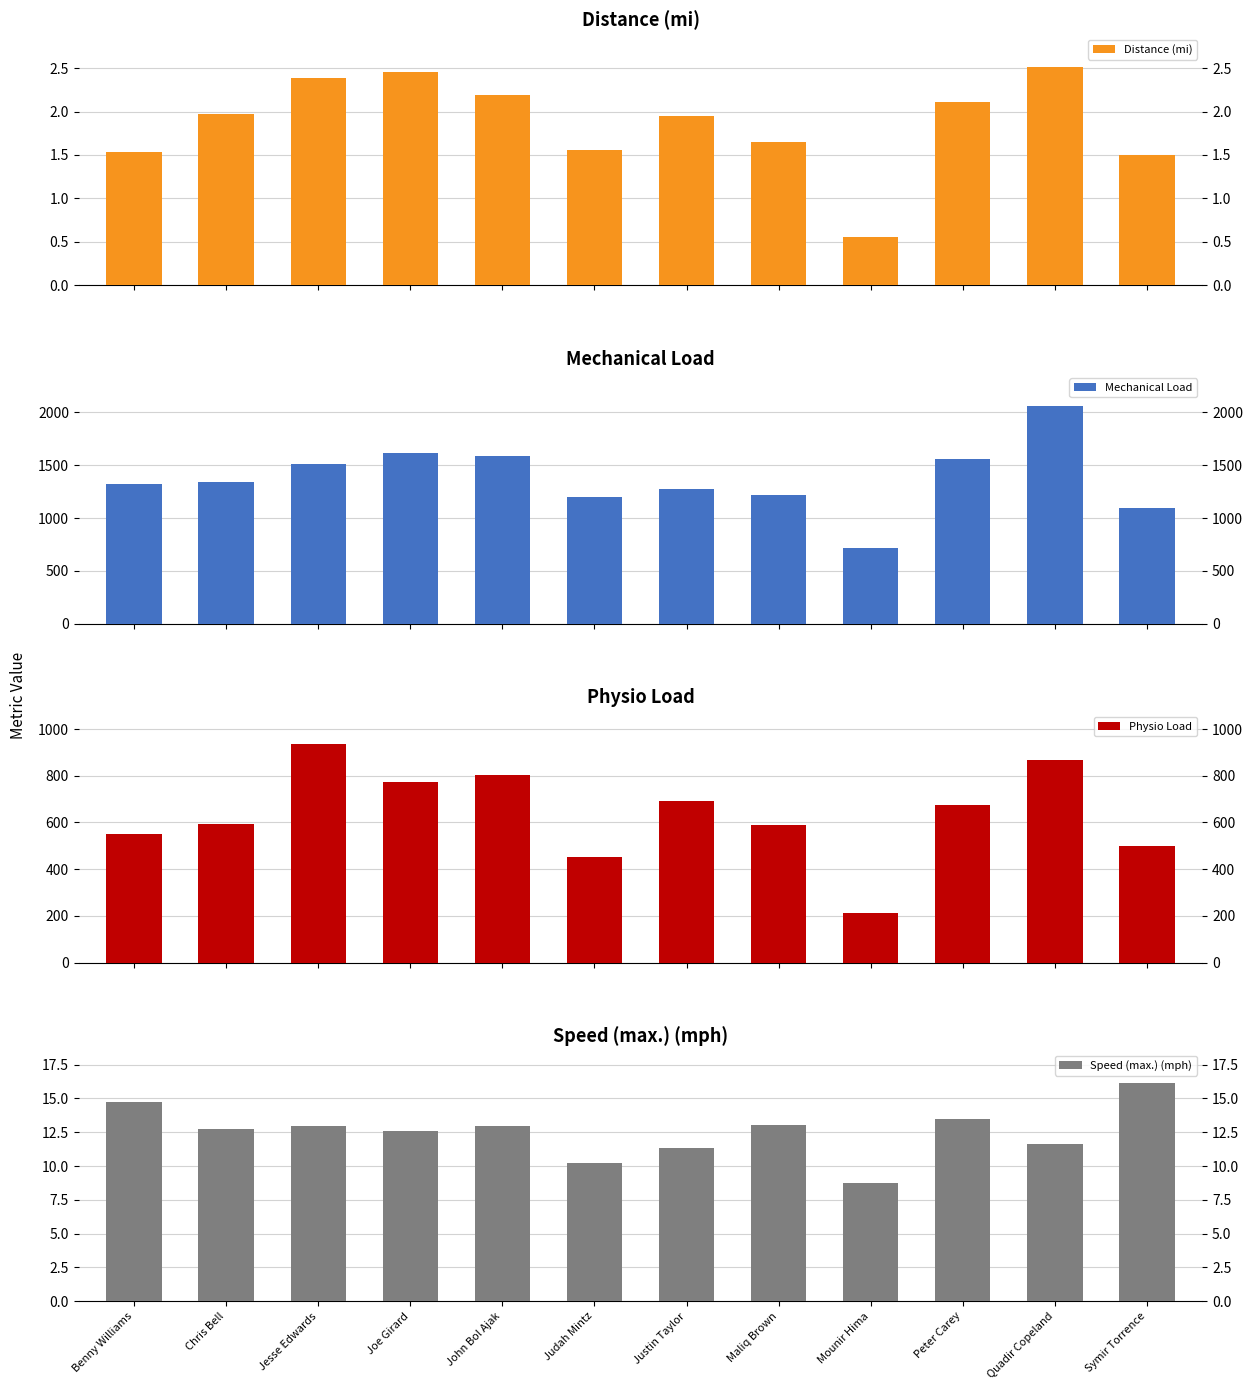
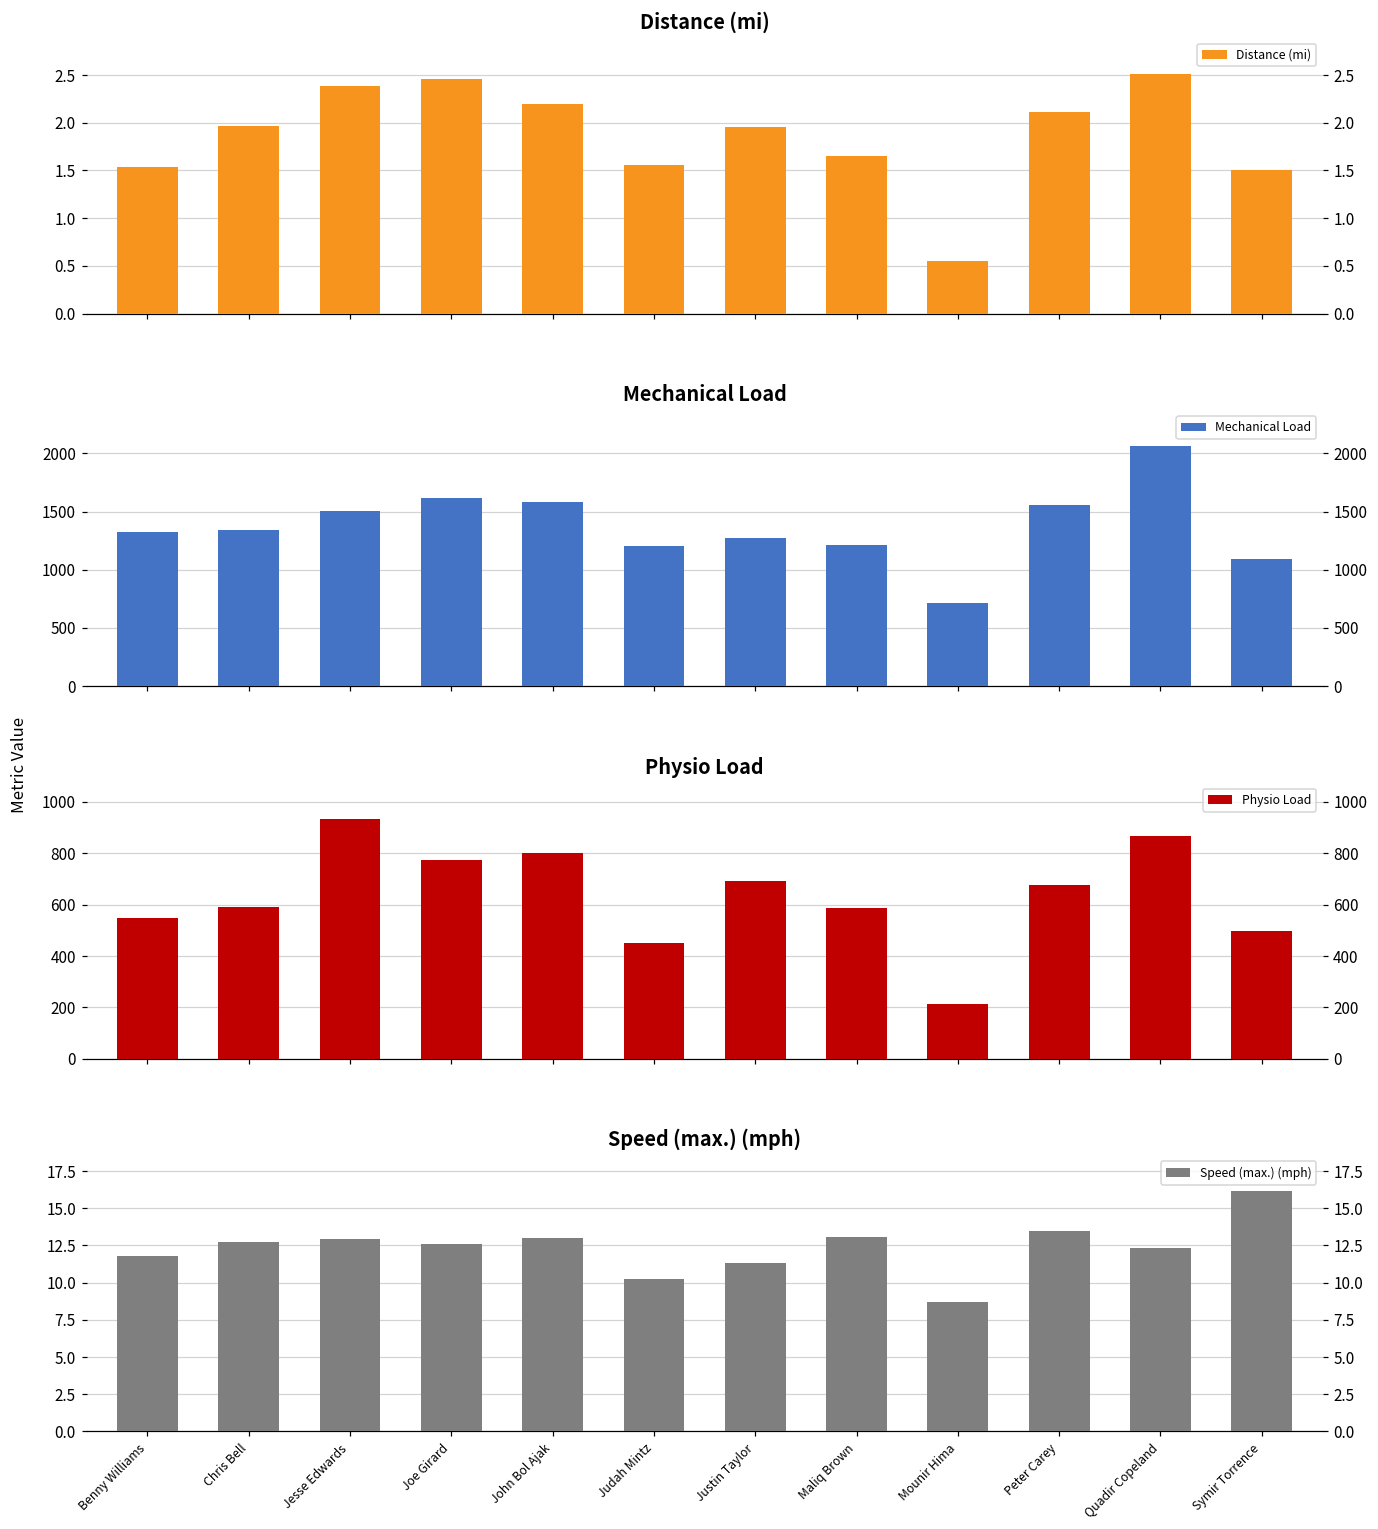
Speed (max.) (mph), Benny Williams: 14.7 -> 11.8
Speed (max.) (mph), Quadir Copeland: 11.7 -> 12.3
